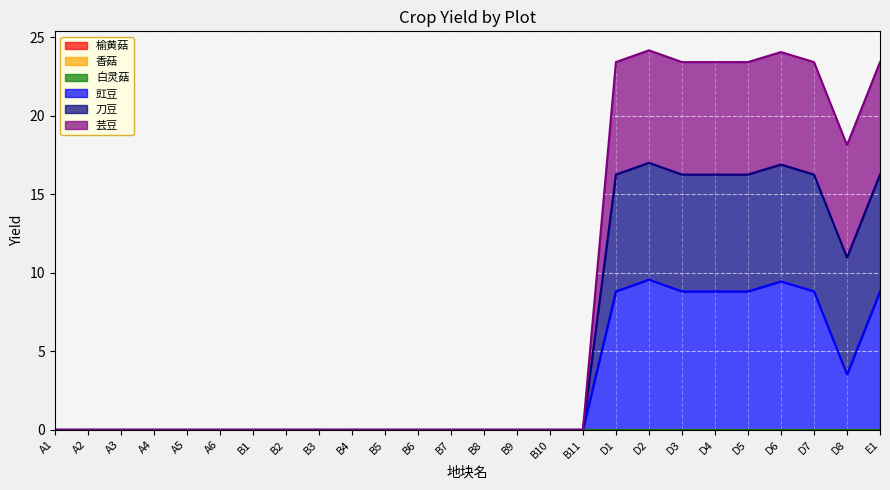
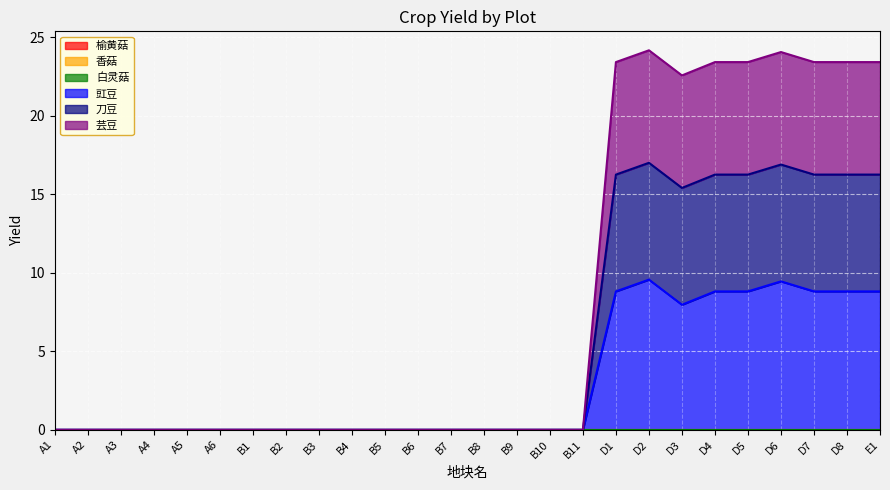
豇豆, D3: 8.8 -> 8.0
豇豆, D8: 3.5 -> 8.8
